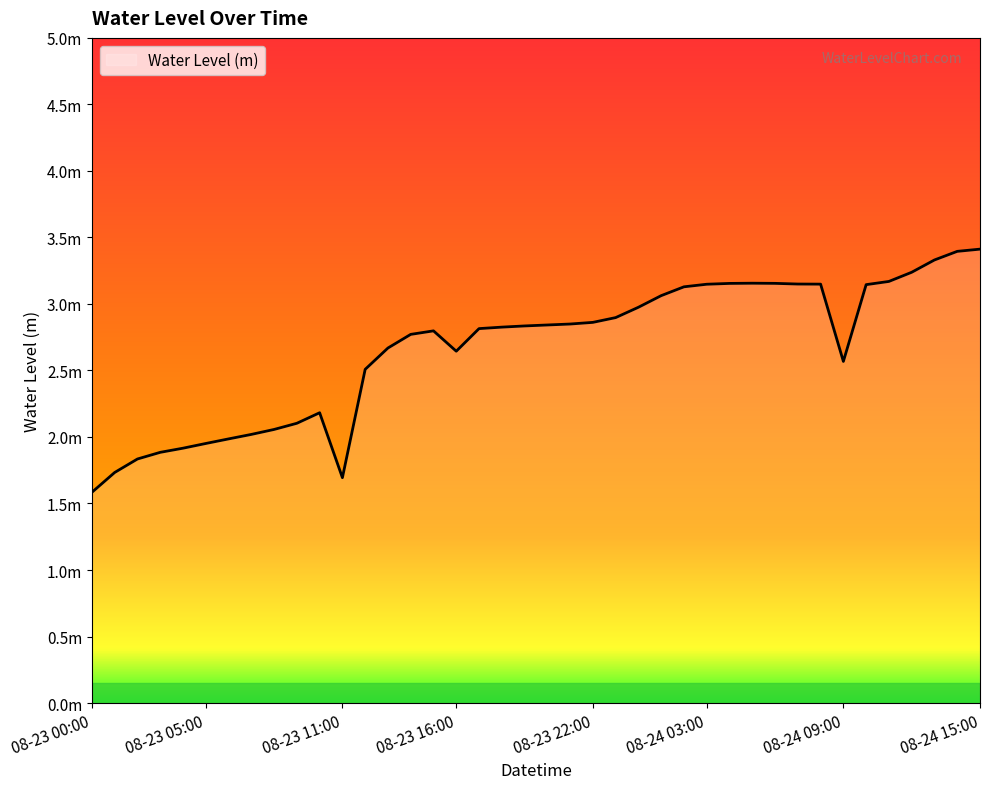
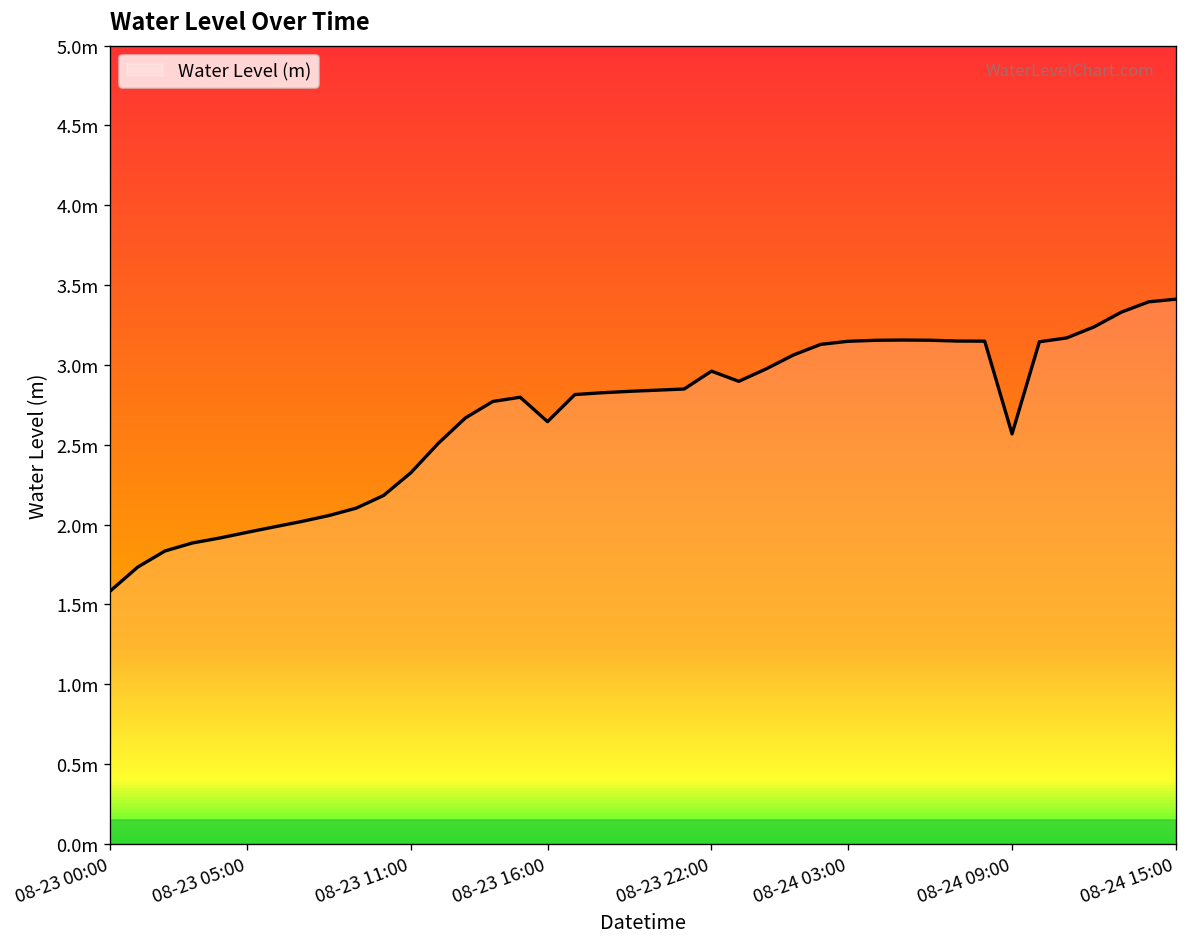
08-23 11:00: 1.69m -> 2.33m
08-23 22:00: 2.86m -> 2.96m
